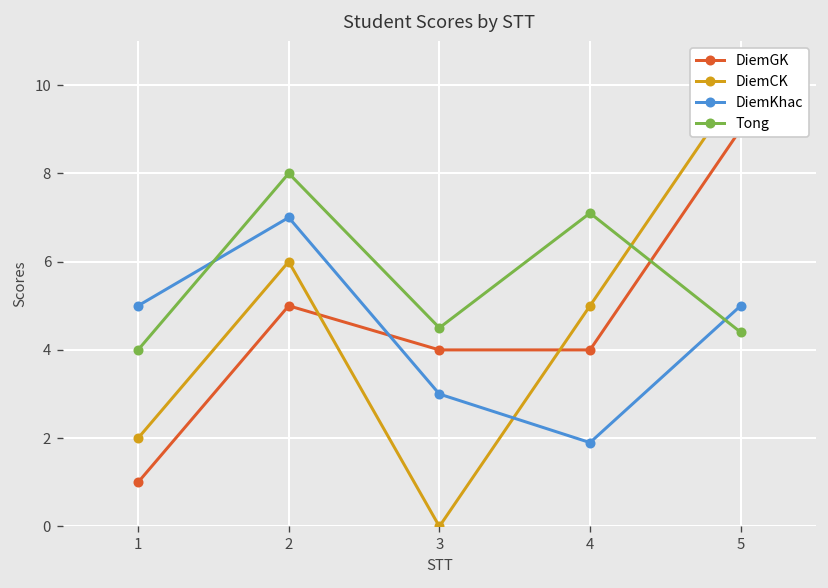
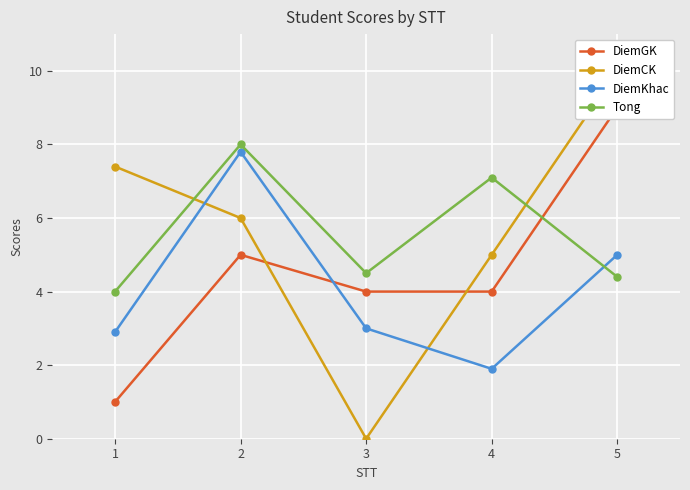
DiemCK, 1: 2.0 -> 7.4
DiemKhac, 1: 5.0 -> 2.9
DiemKhac, 2: 7.0 -> 7.8
